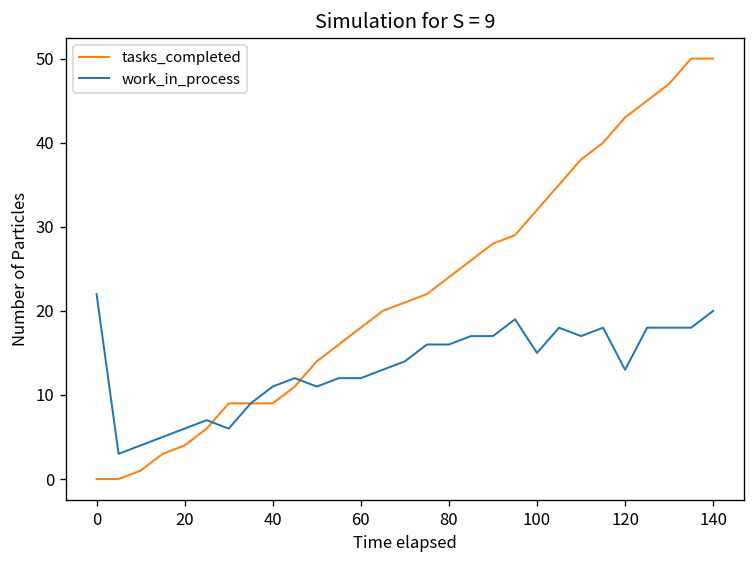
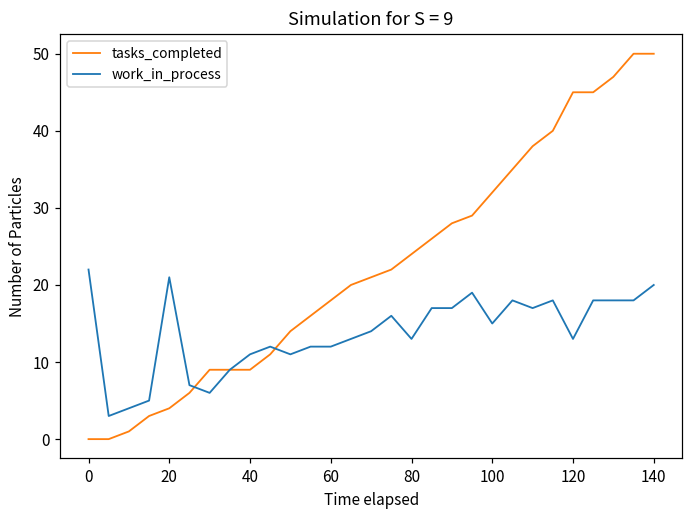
work_in_process, 20: 6 -> 21
work_in_process, 80: 16 -> 13
tasks_completed, 120: 43 -> 45
